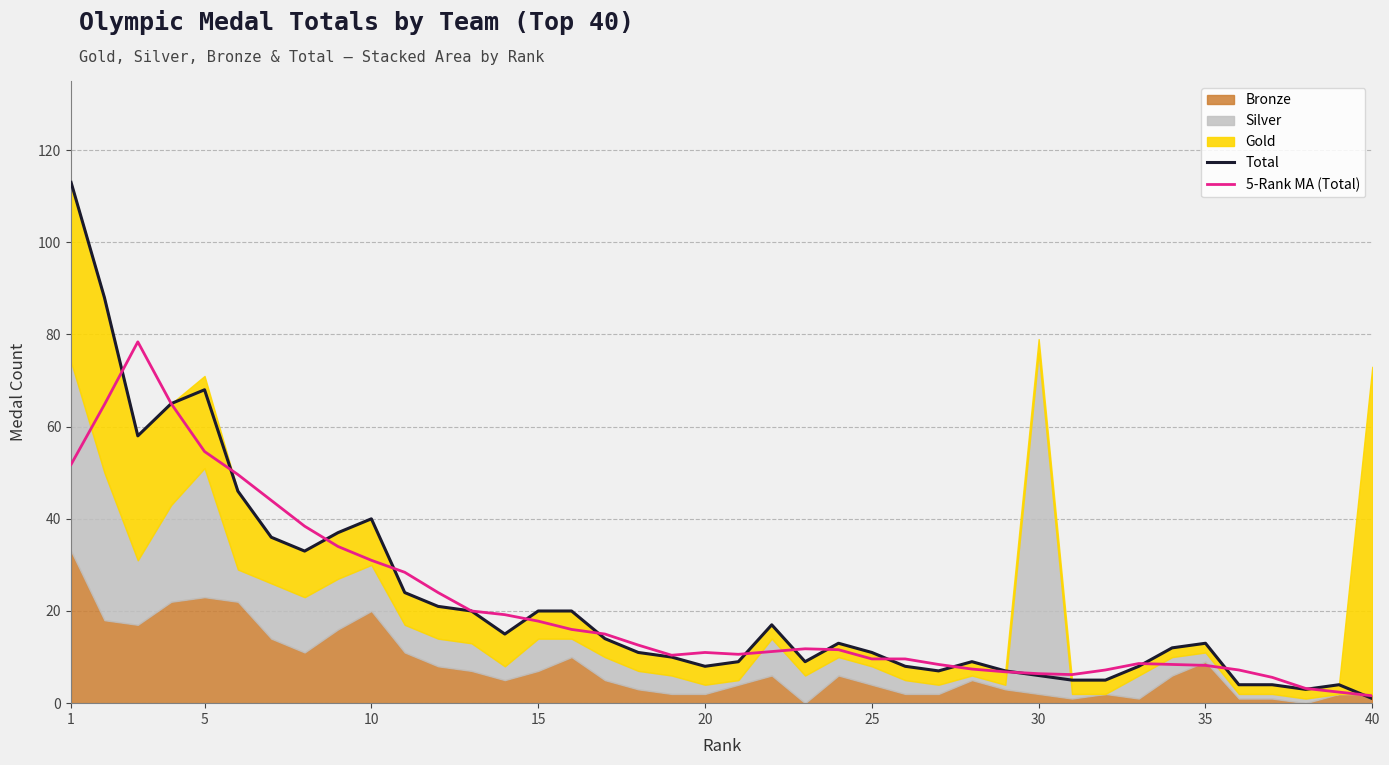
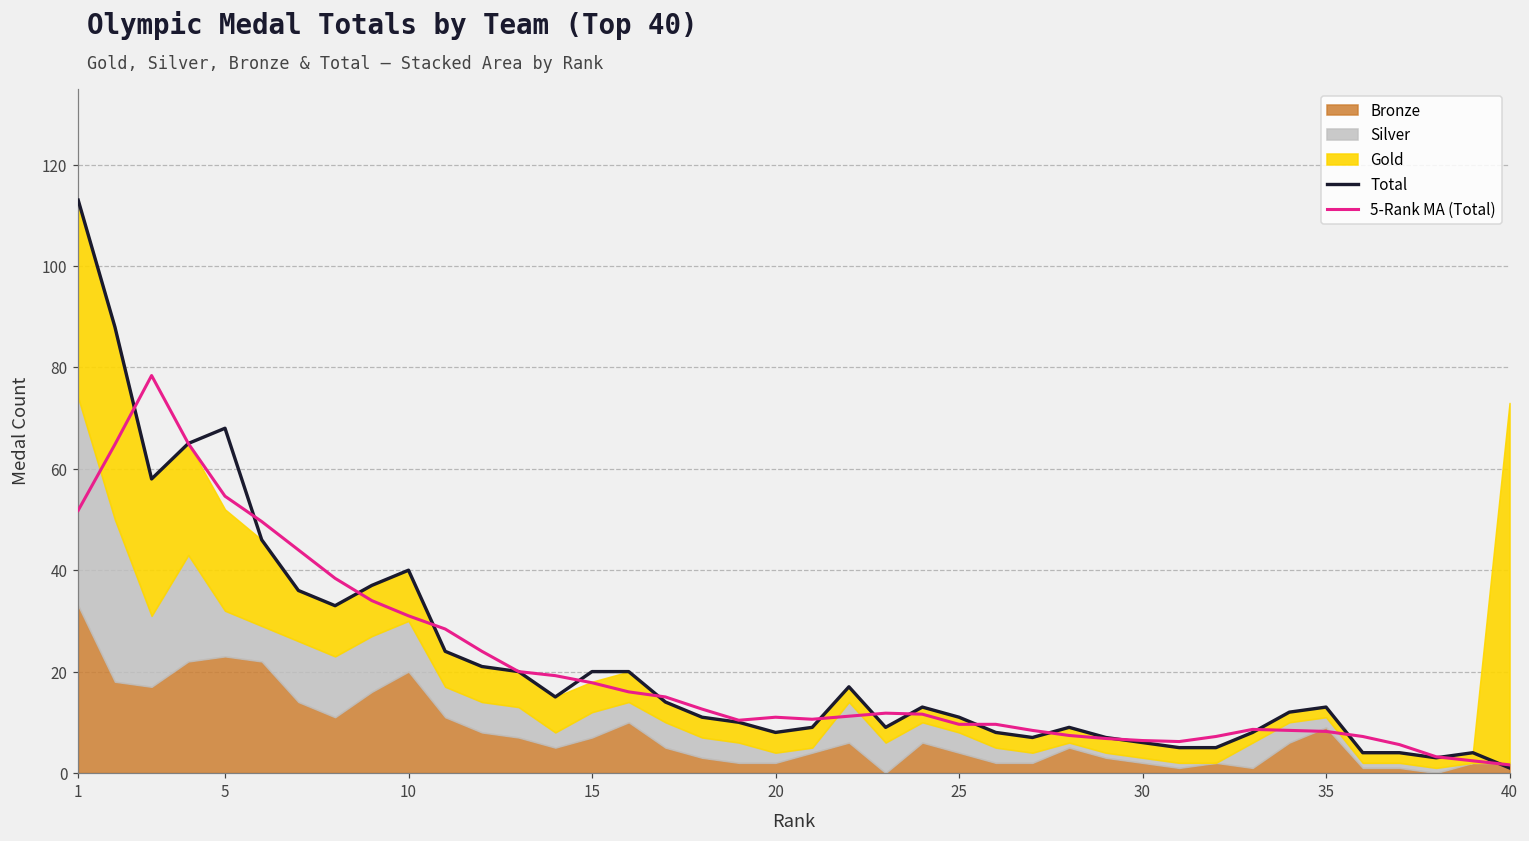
Silver, 5: 28 -> 9
Silver, 15: 7 -> 5
Silver, 30: 74 -> 1
